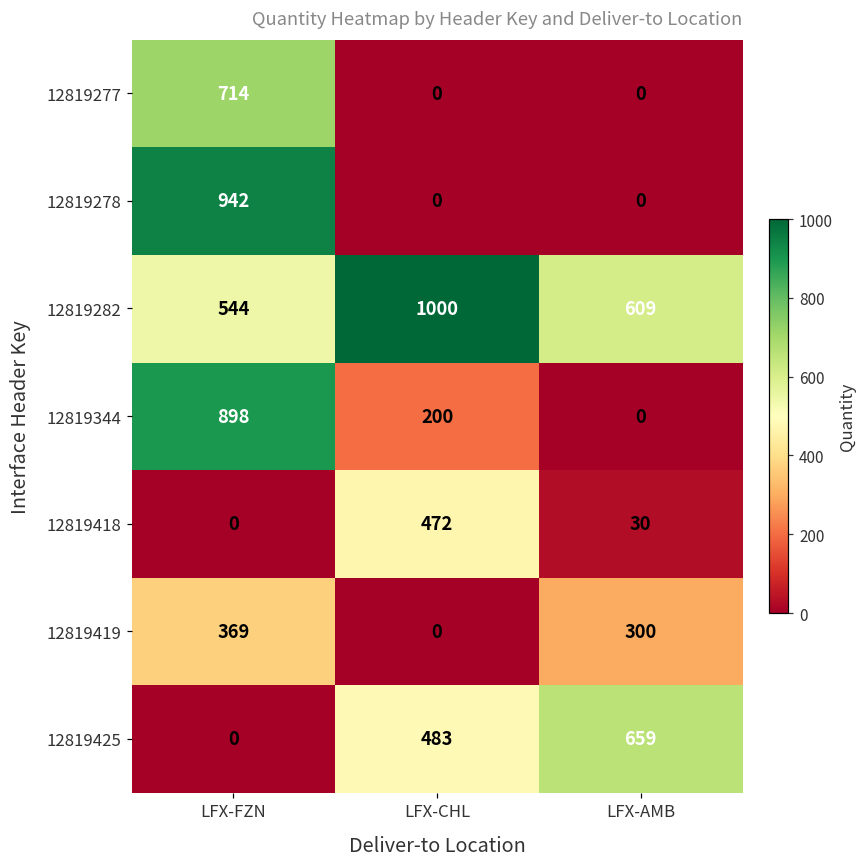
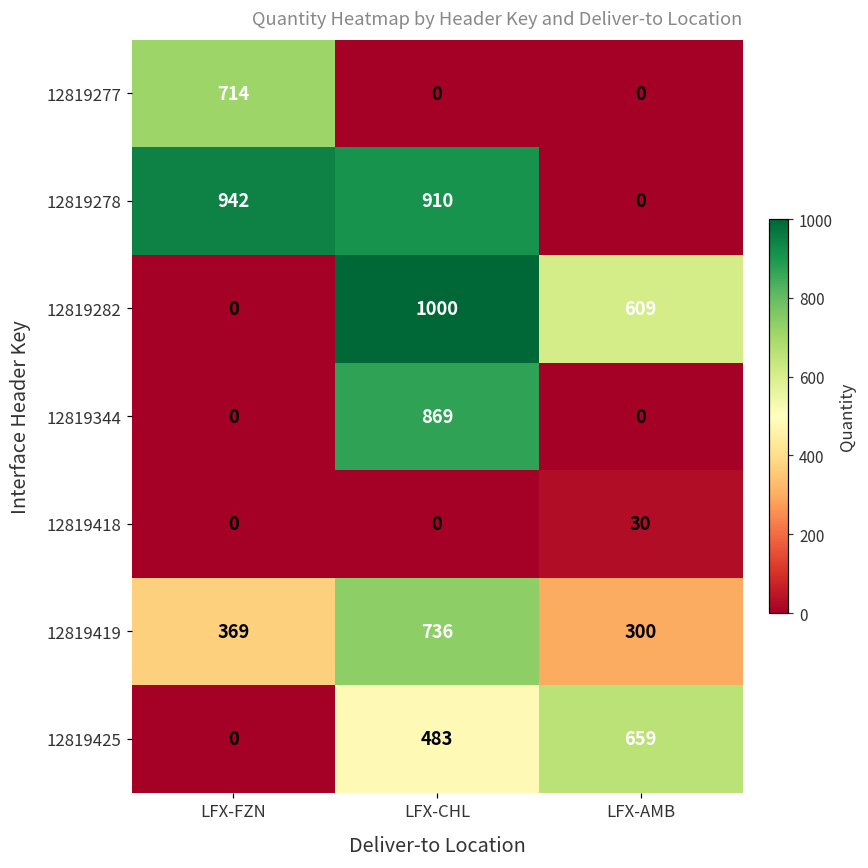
12819278, LFX-CHL: 0 -> 910
12819282, LFX-FZN: 544 -> 0
12819344, LFX-FZN: 898 -> 0
12819344, LFX-CHL: 200 -> 869
12819418, LFX-CHL: 472 -> 0
12819419, LFX-CHL: 0 -> 736
